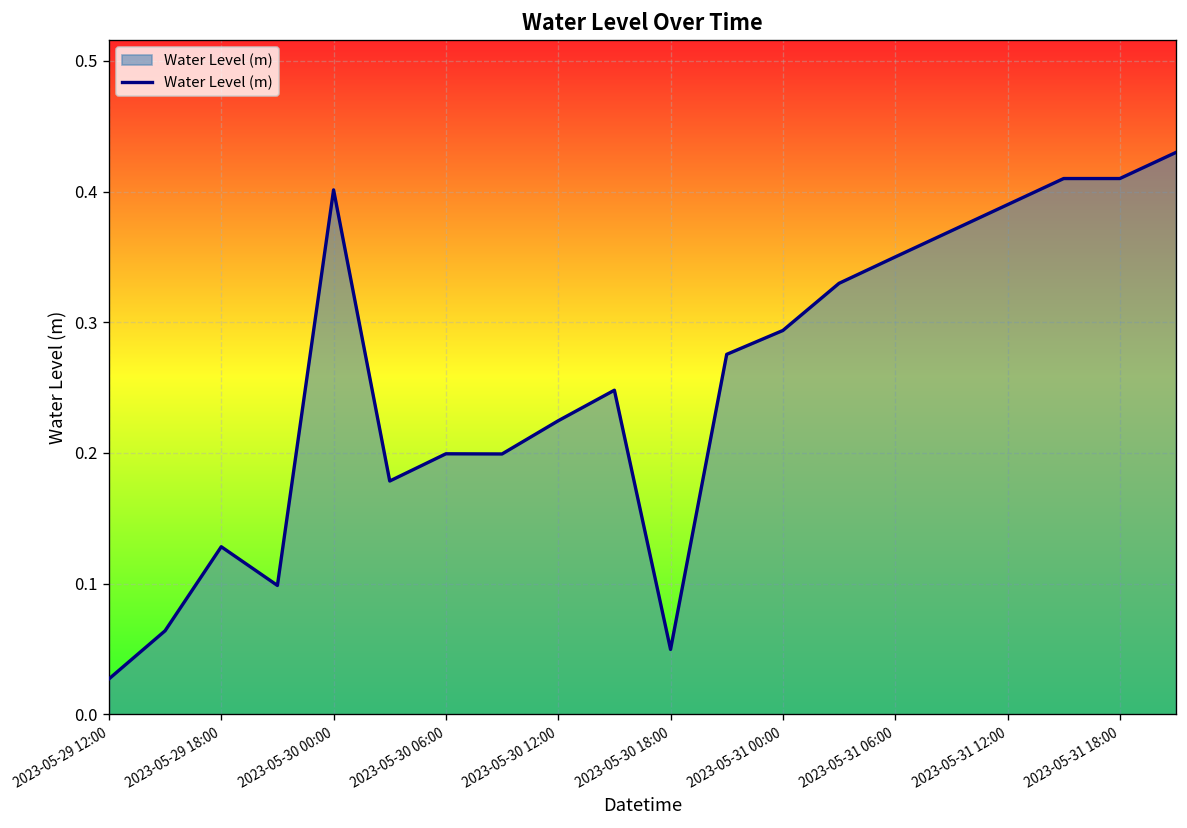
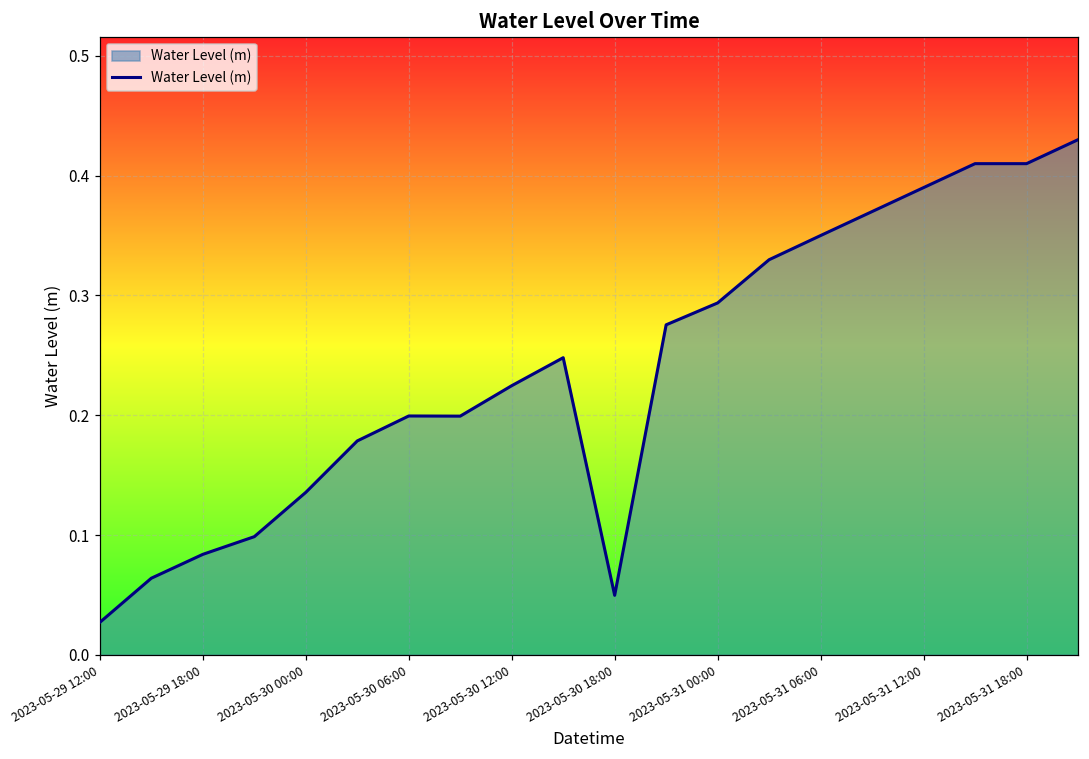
2023-05-29 18:00: 0.128 -> 0.084
2023-05-30 00:00: 0.401 -> 0.136
